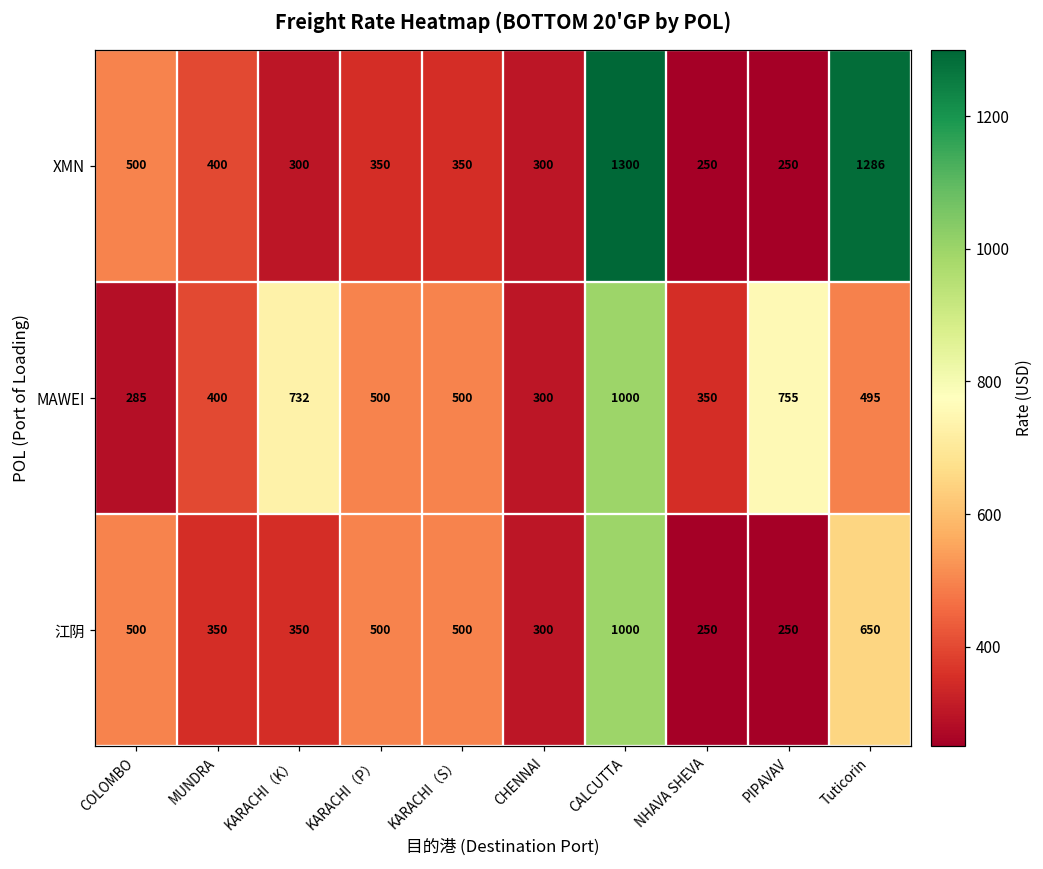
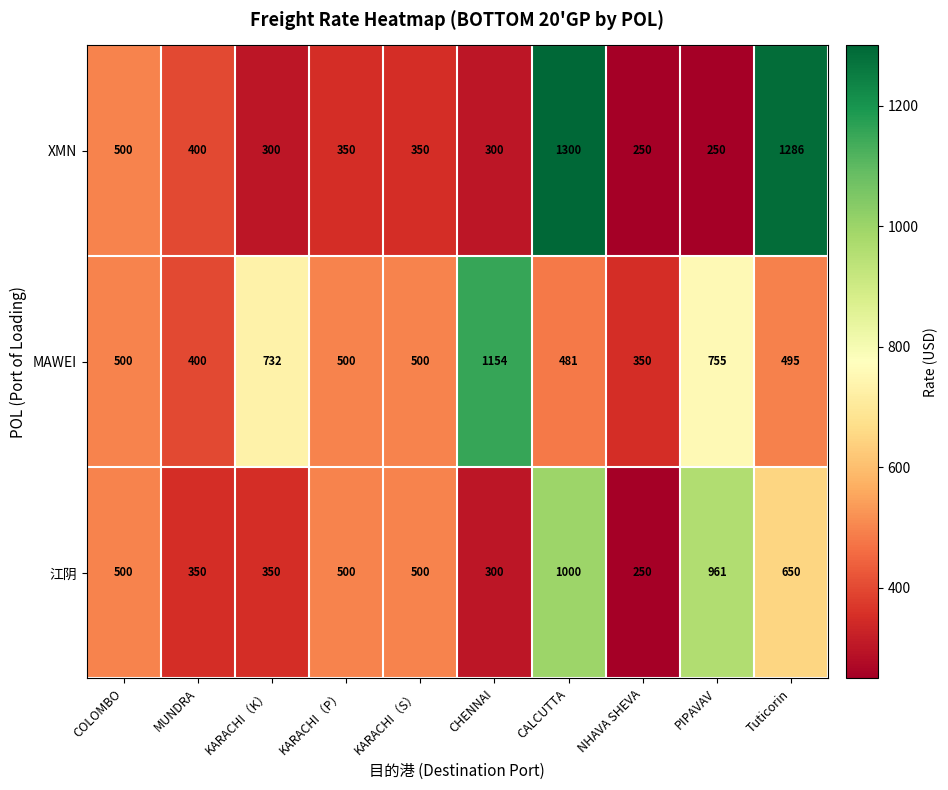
MAWEI, COLOMBO: 285 -> 500
MAWEI, CHENNAI: 300 -> 1154
MAWEI, CALCUTTA: 1000 -> 481
江阴, PIPAVAV: 250 -> 961
